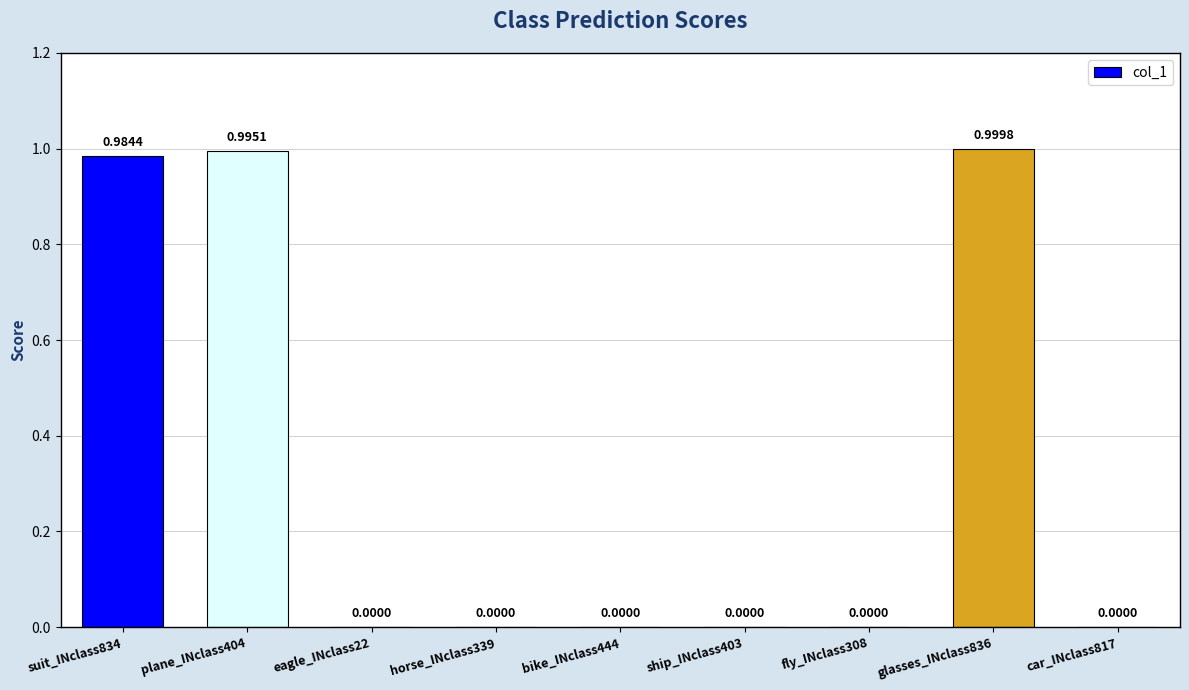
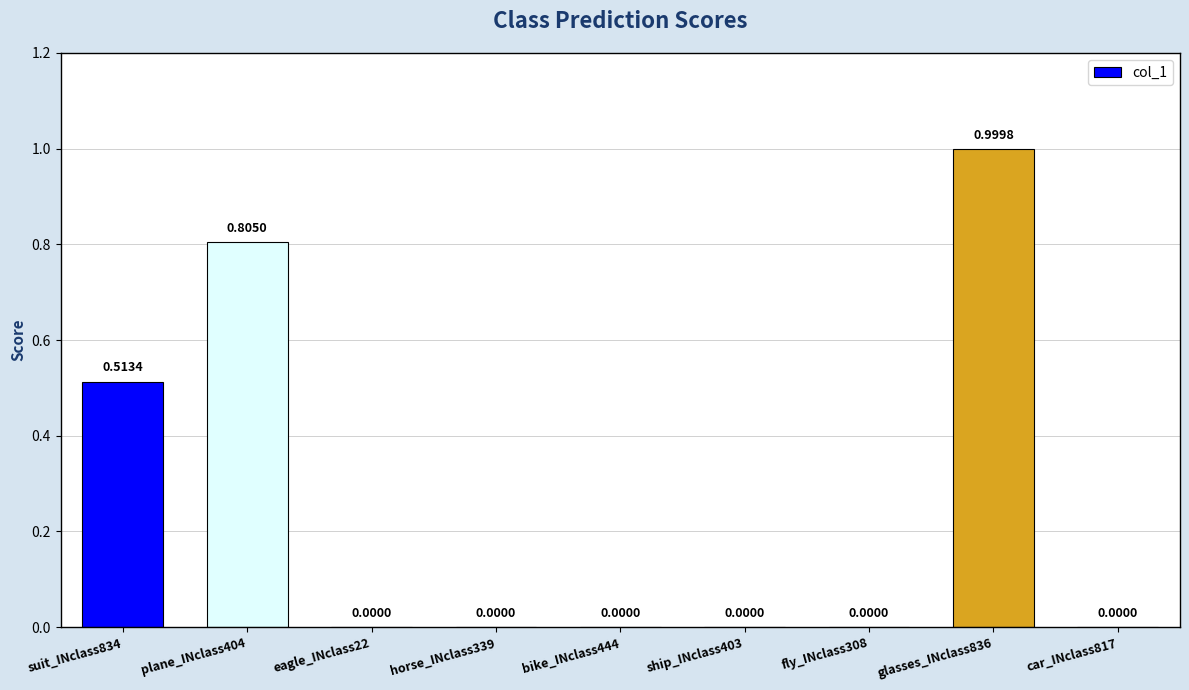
suit_INclass834: 0.9844 -> 0.5134
plane_INclass404: 0.9951 -> 0.8050
